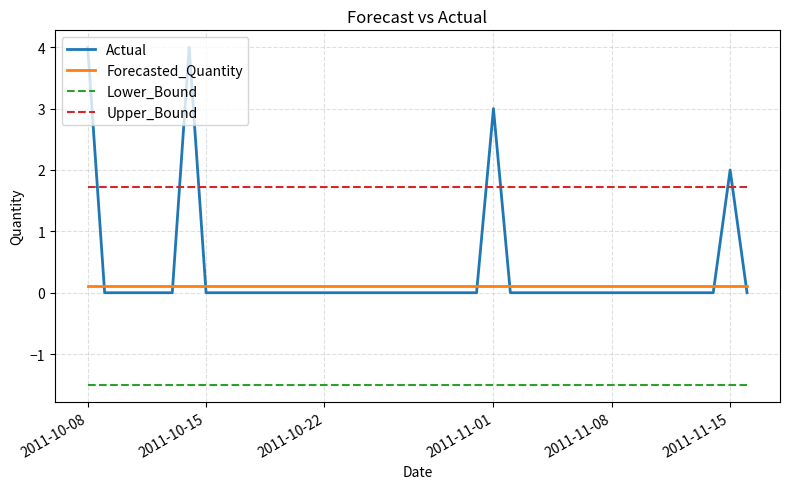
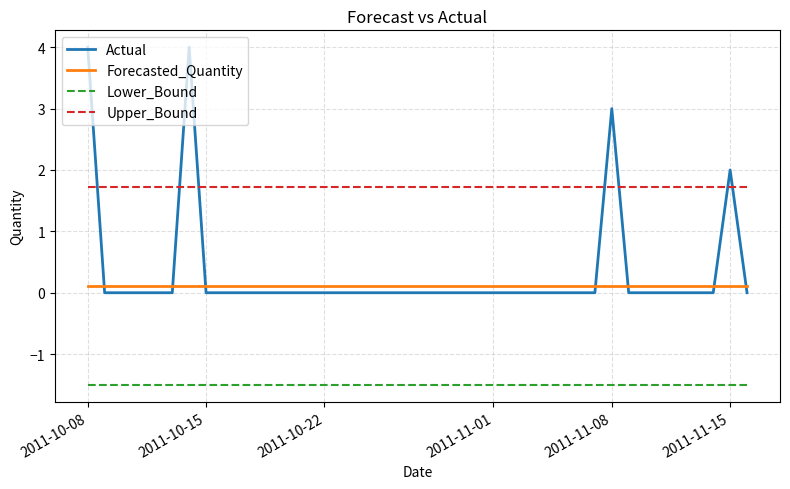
Actual, 2011-11-01: 3 -> 0
Actual, 2011-11-08: 0 -> 3
